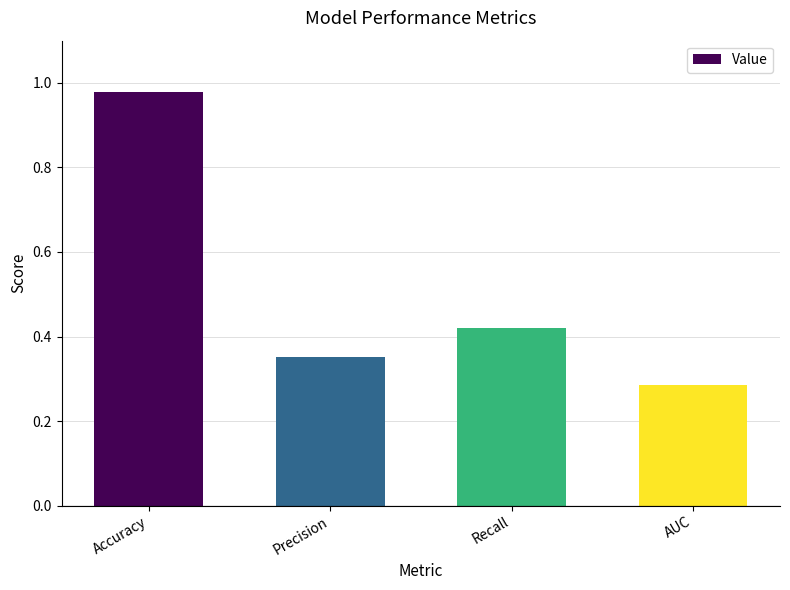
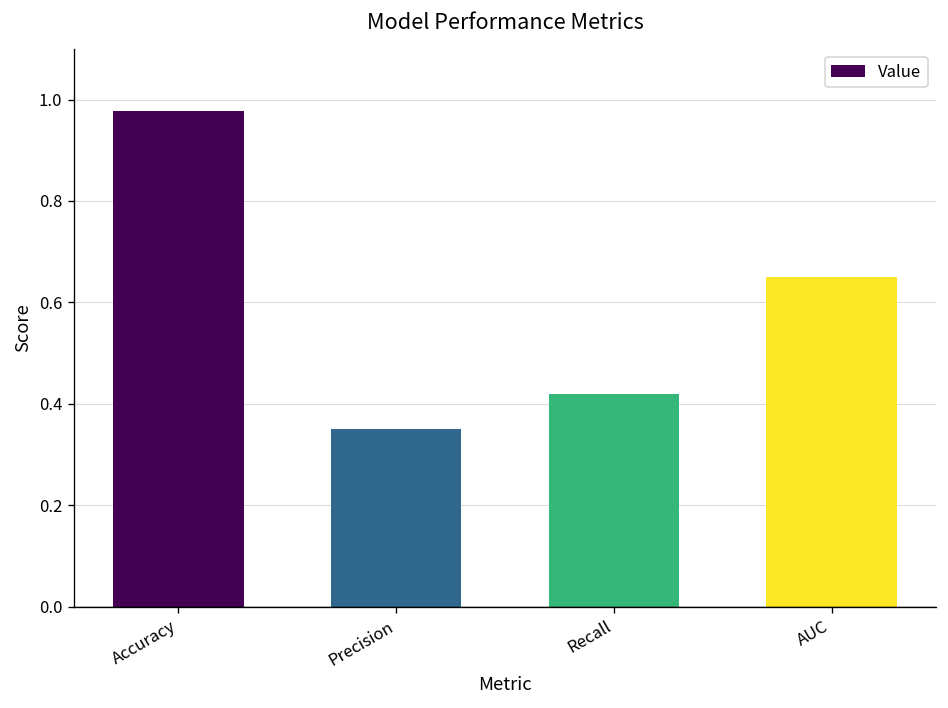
AUC: 0.29 -> 0.65
